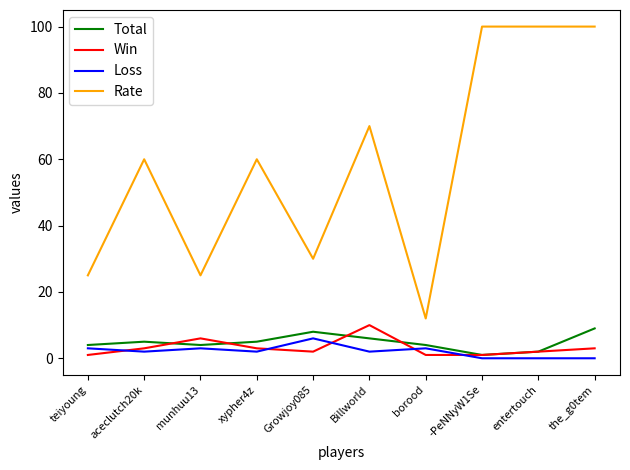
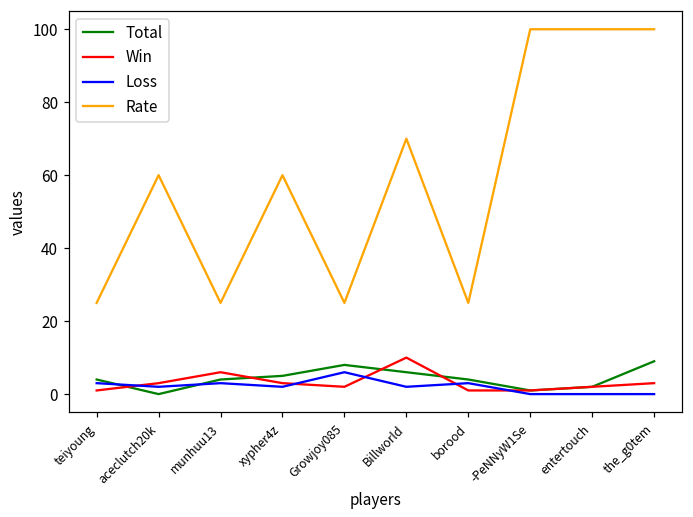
Total, aceclutch20k: 5 -> 0
Rate, Growjoy085: 30 -> 25
Rate, borood: 12 -> 25
